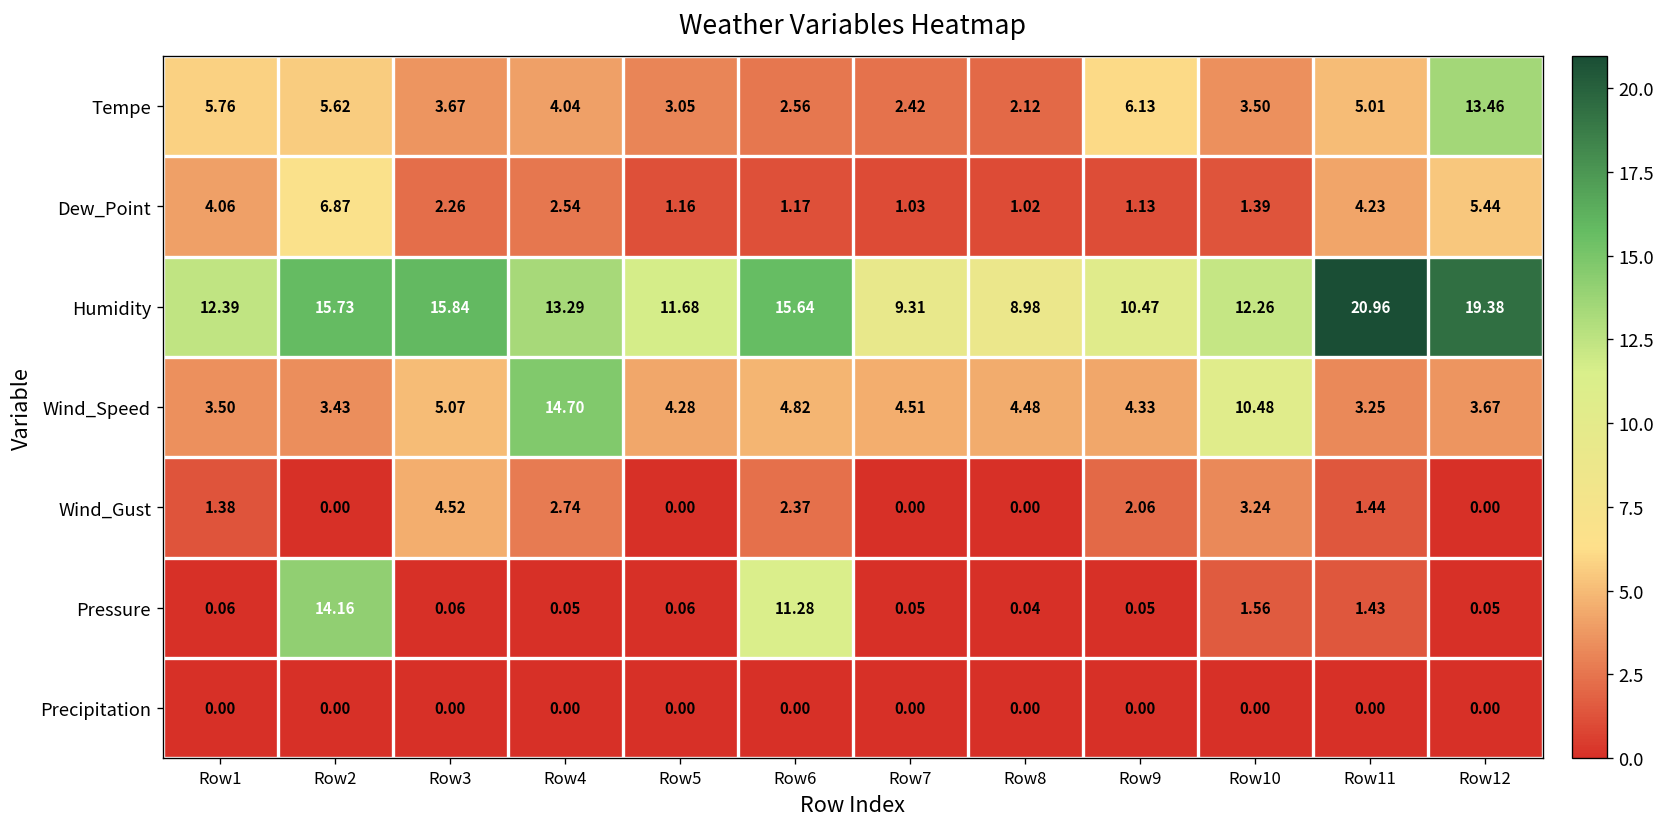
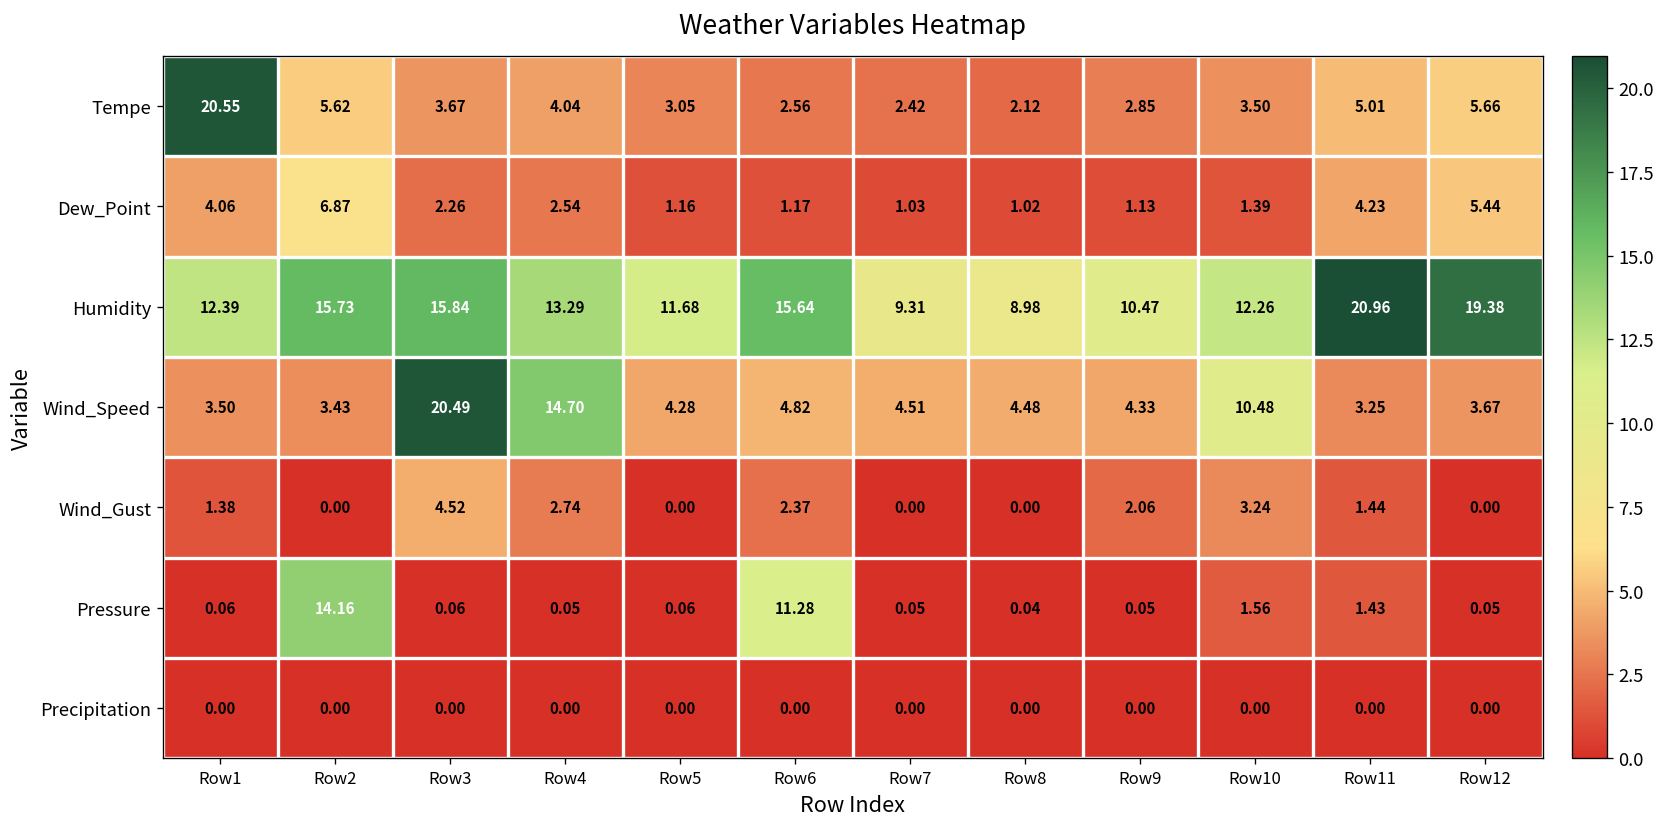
Tempe, Row1: 5.76 -> 20.55
Tempe, Row9: 6.13 -> 2.85
Tempe, Row12: 13.46 -> 5.66
Wind_Speed, Row3: 5.07 -> 20.49
